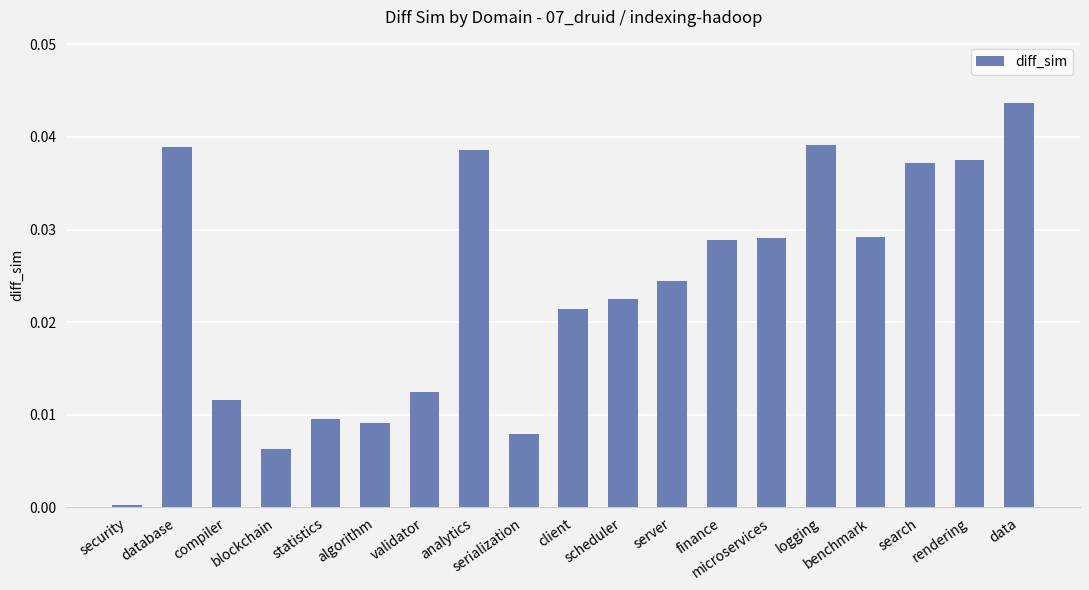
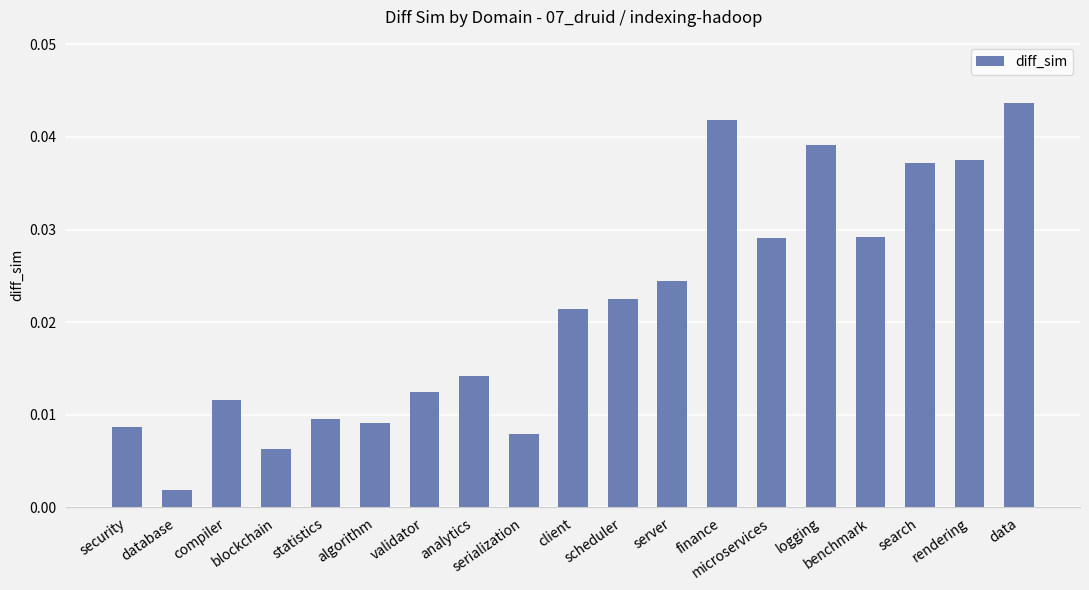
security: 0.000 -> 0.009
database: 0.039 -> 0.002
analytics: 0.039 -> 0.014
finance: 0.029 -> 0.042
